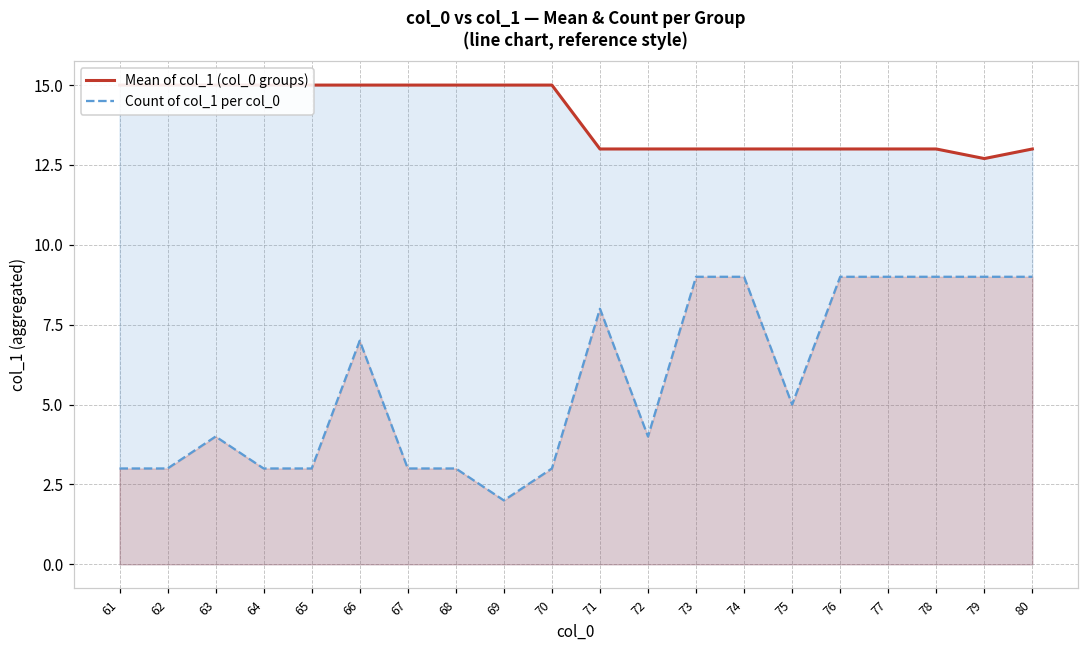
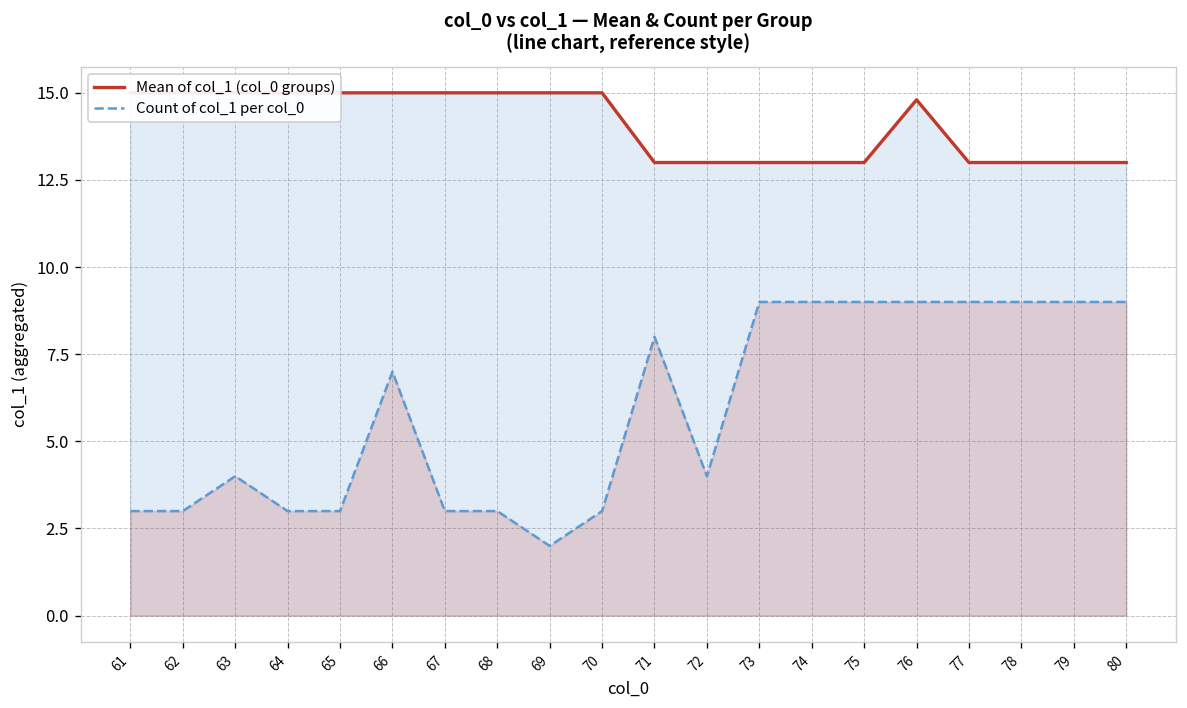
Count of col_1 per col_0, 75: 5 -> 9
Mean of col_1 (col_0 groups), 76: 13.0 -> 14.8
Mean of col_1 (col_0 groups), 79: 12.7 -> 13.0
